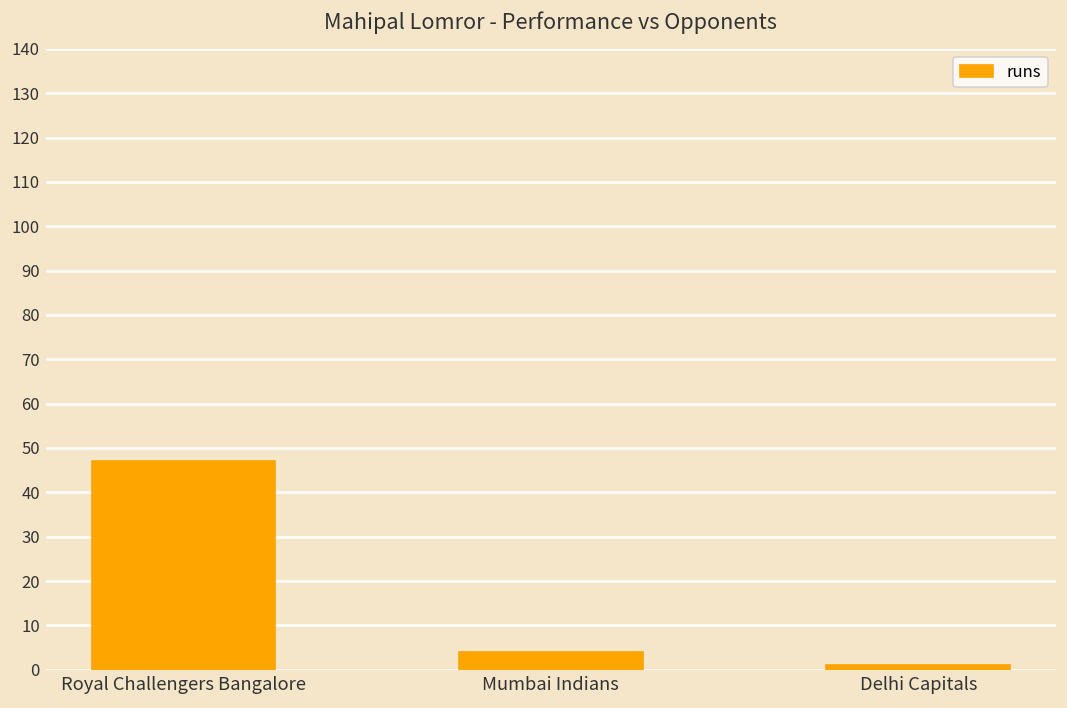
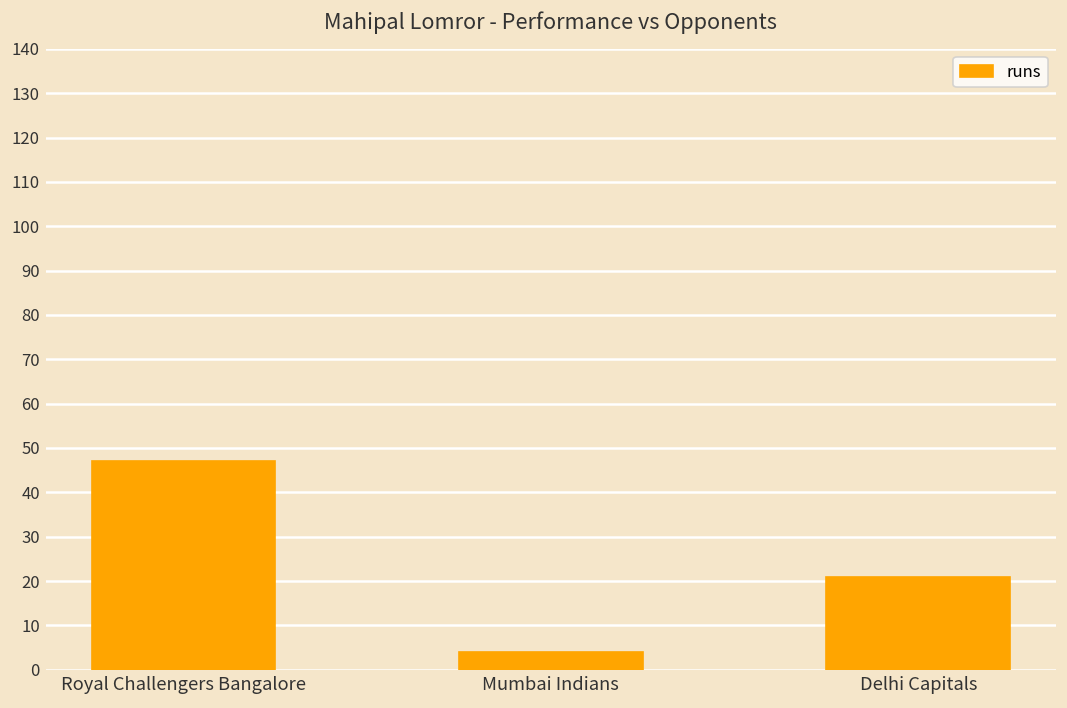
Delhi Capitals: 1 -> 21
